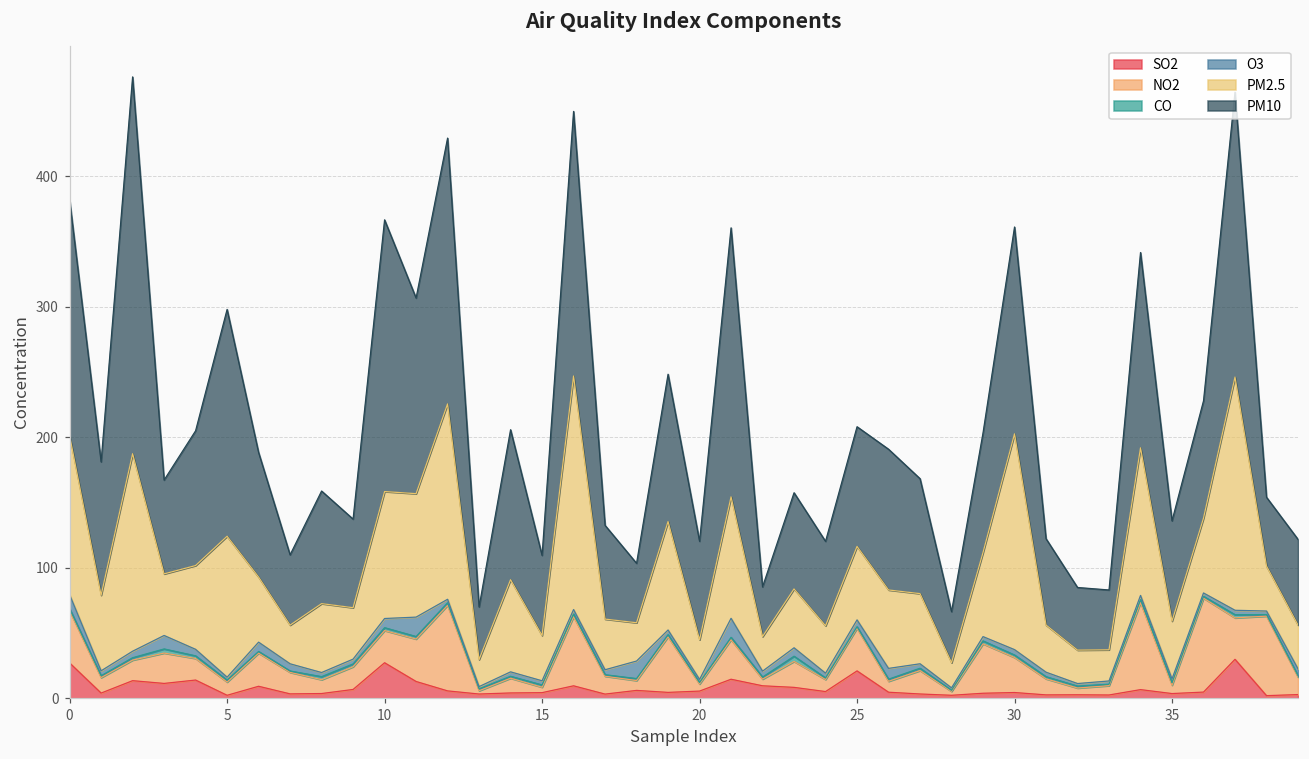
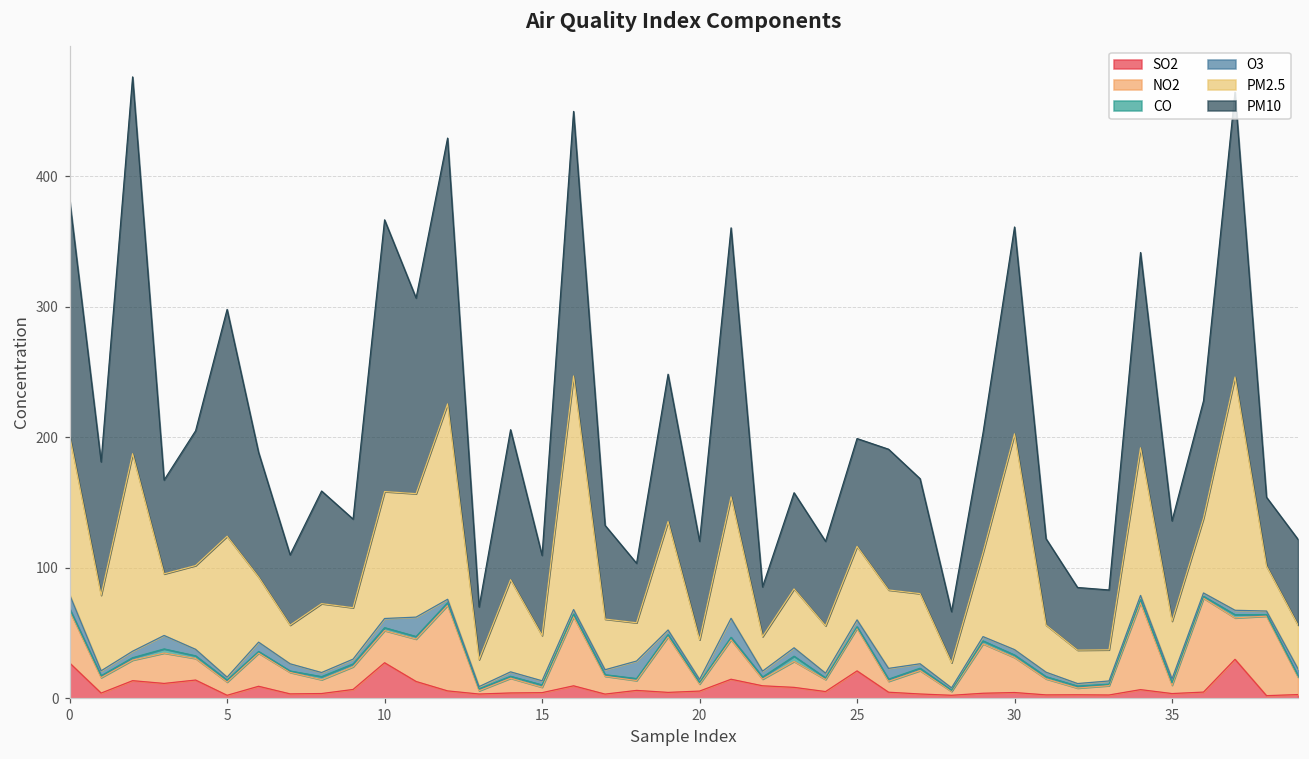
PM10, 25: 92 -> 83
